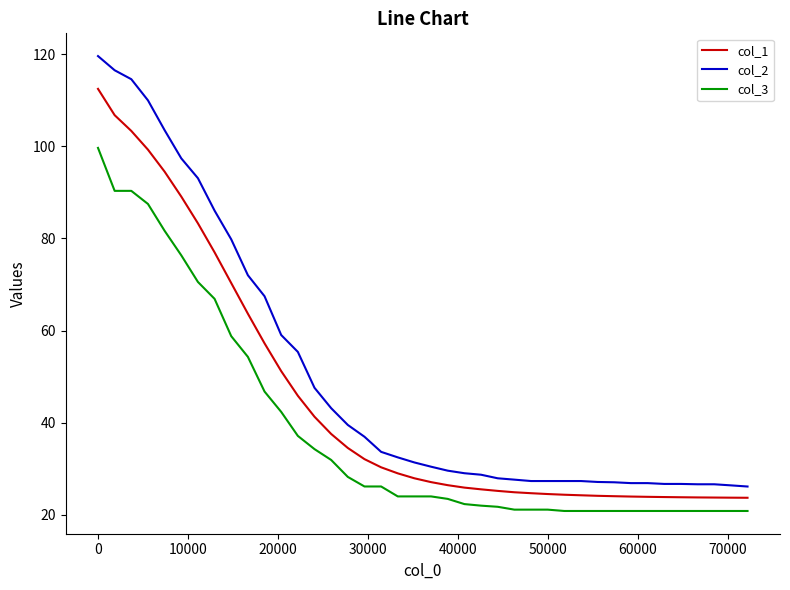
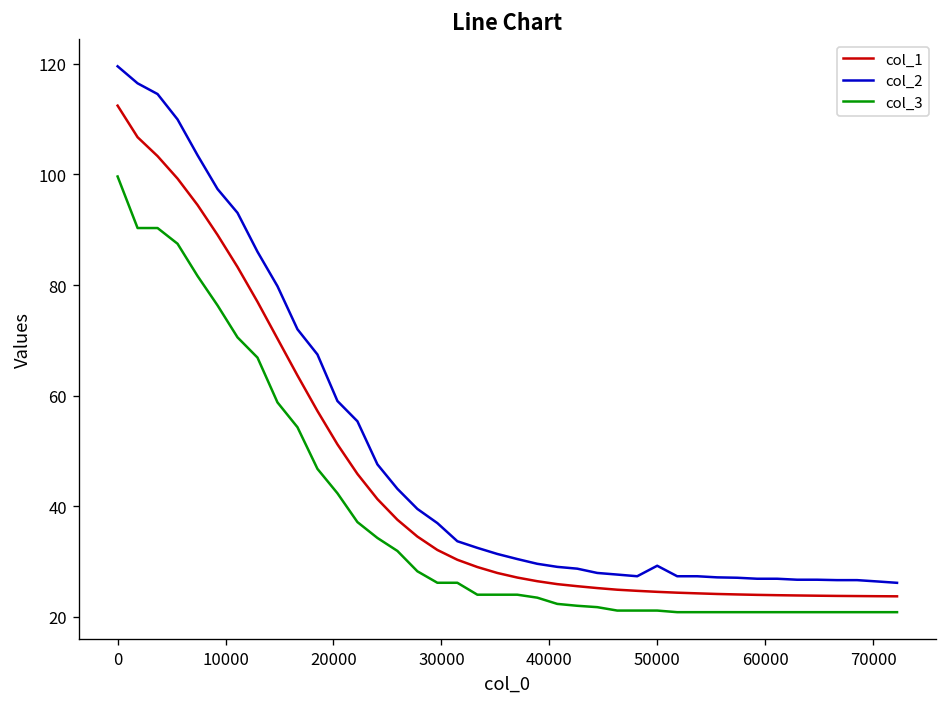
col_2, 50000: 27 -> 29
